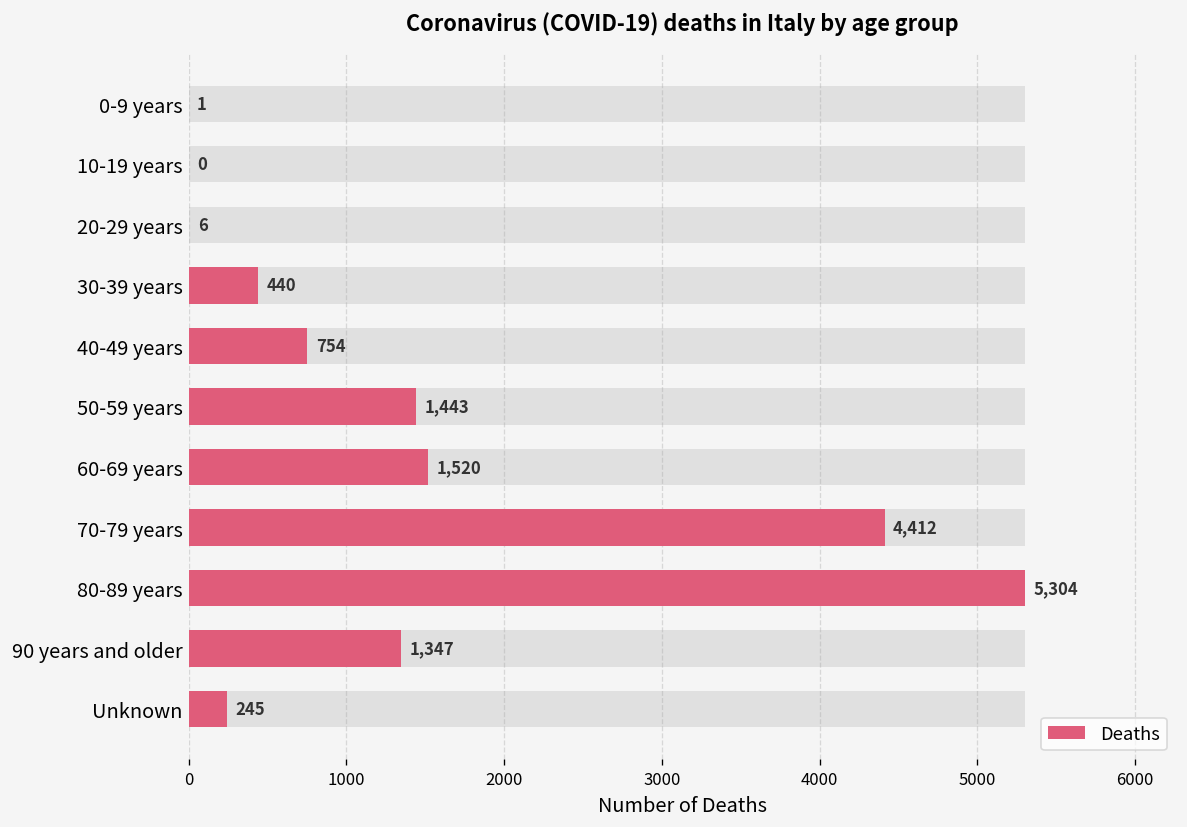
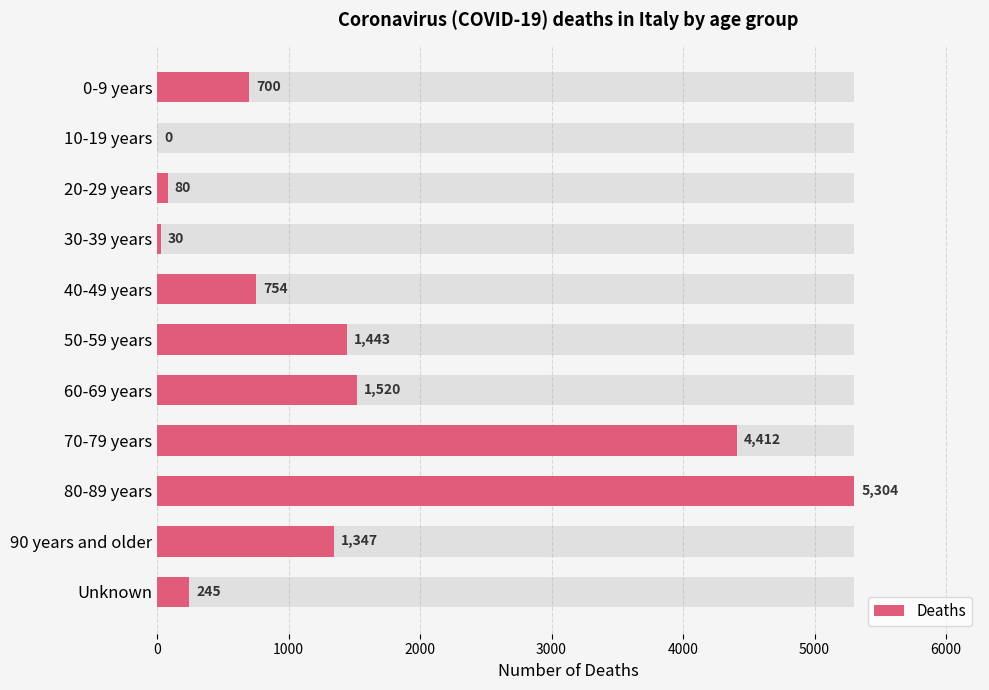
Deaths, 0-9 years: 1 -> 700
Deaths, 20-29 years: 6 -> 80
Deaths, 30-39 years: 440 -> 30
